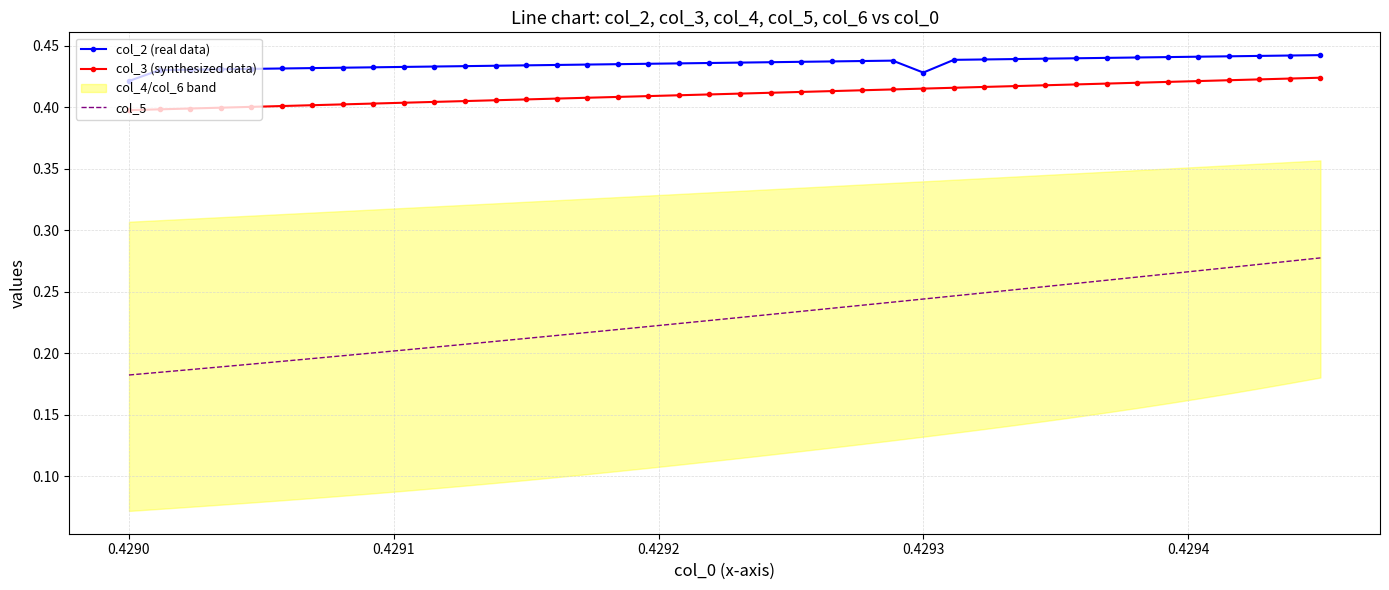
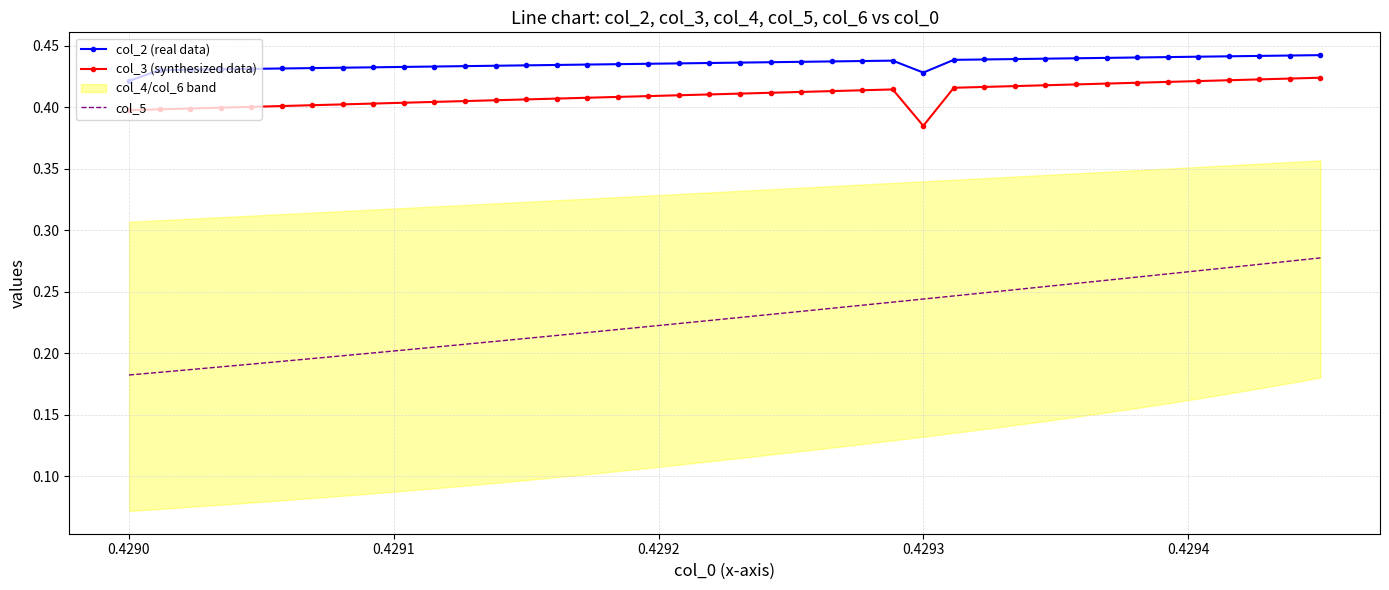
col_3 (synthesized data), 0.4293: 0.415 -> 0.385
